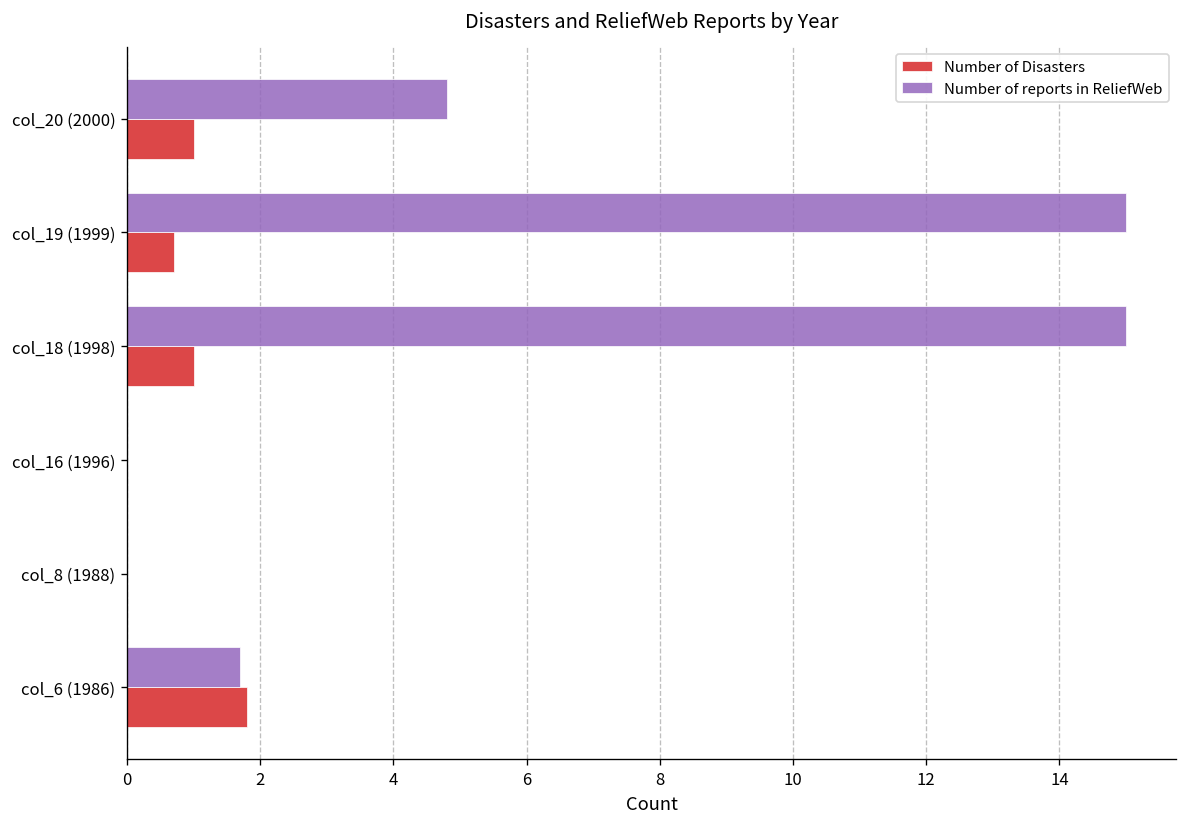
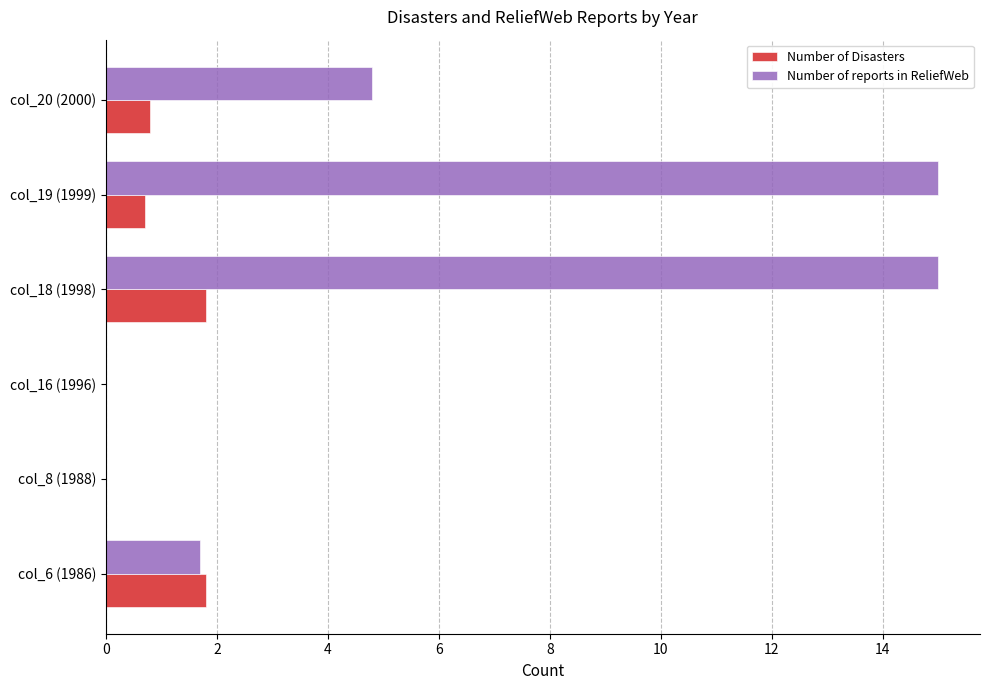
Number of Disasters, col_20 (2000): 1.0 -> 0.8
Number of Disasters, col_18 (1998): 1.0 -> 1.8
